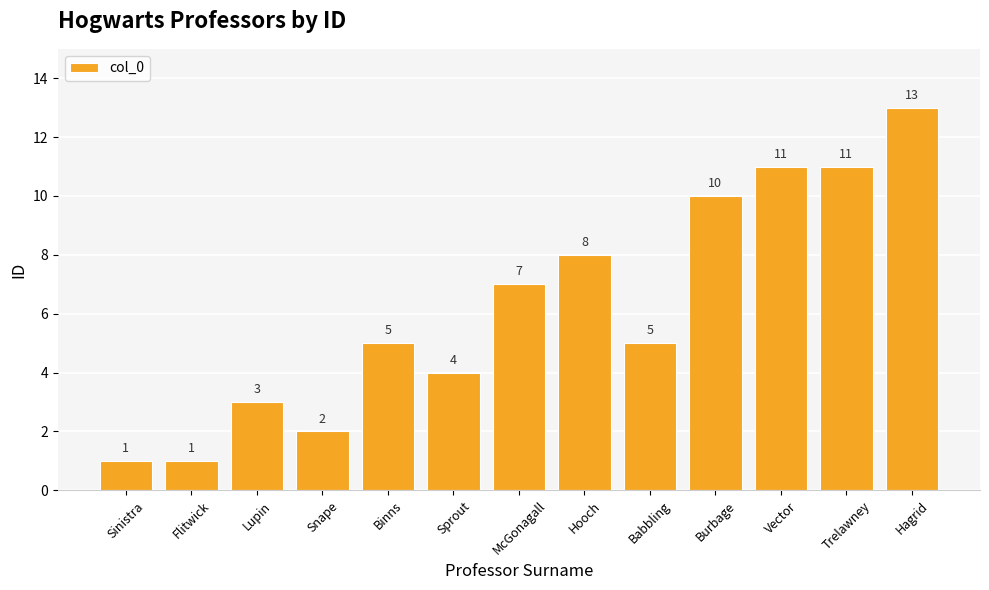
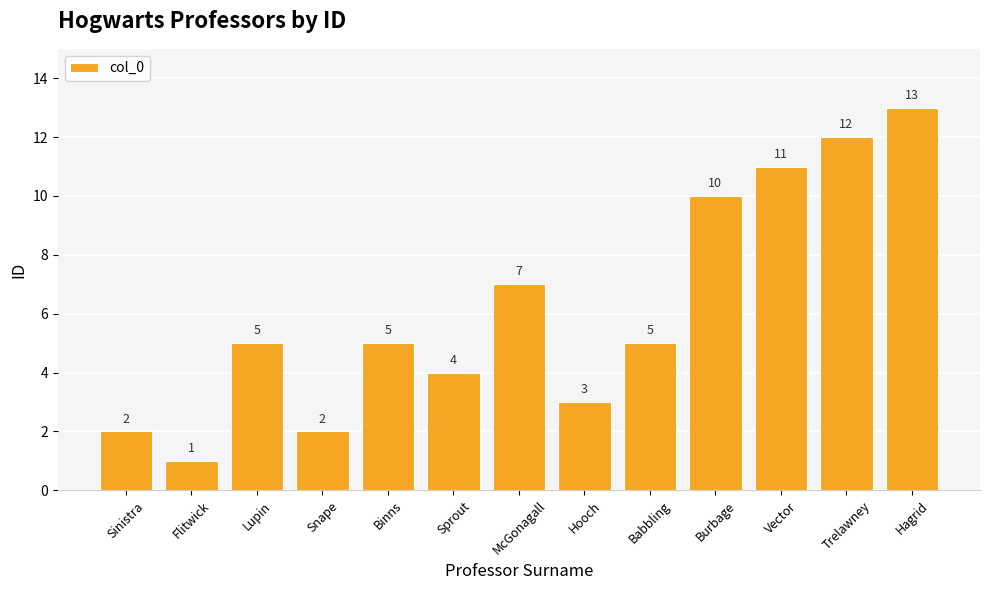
Sinistra: 1 -> 2
Lupin: 3 -> 5
Hooch: 8 -> 3
Trelawney: 11 -> 12
